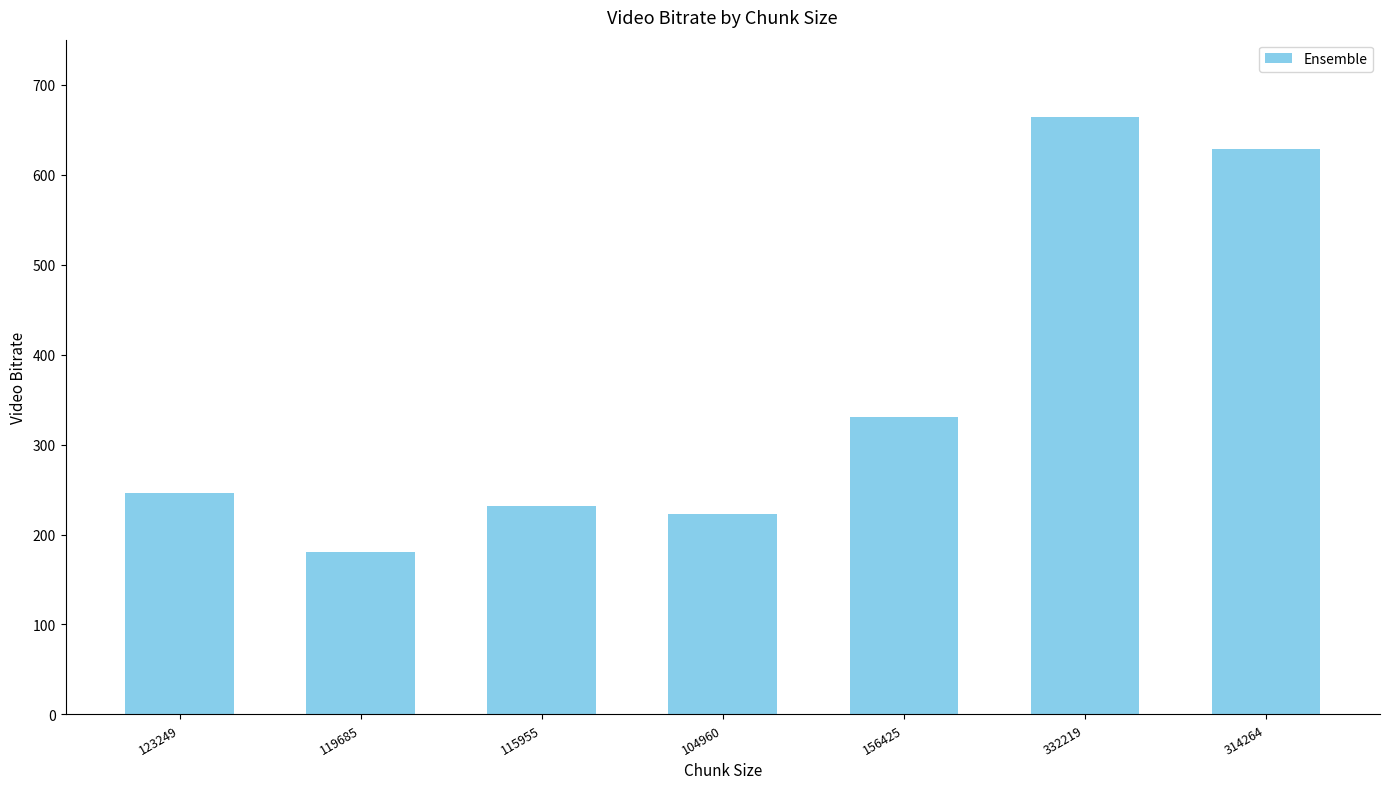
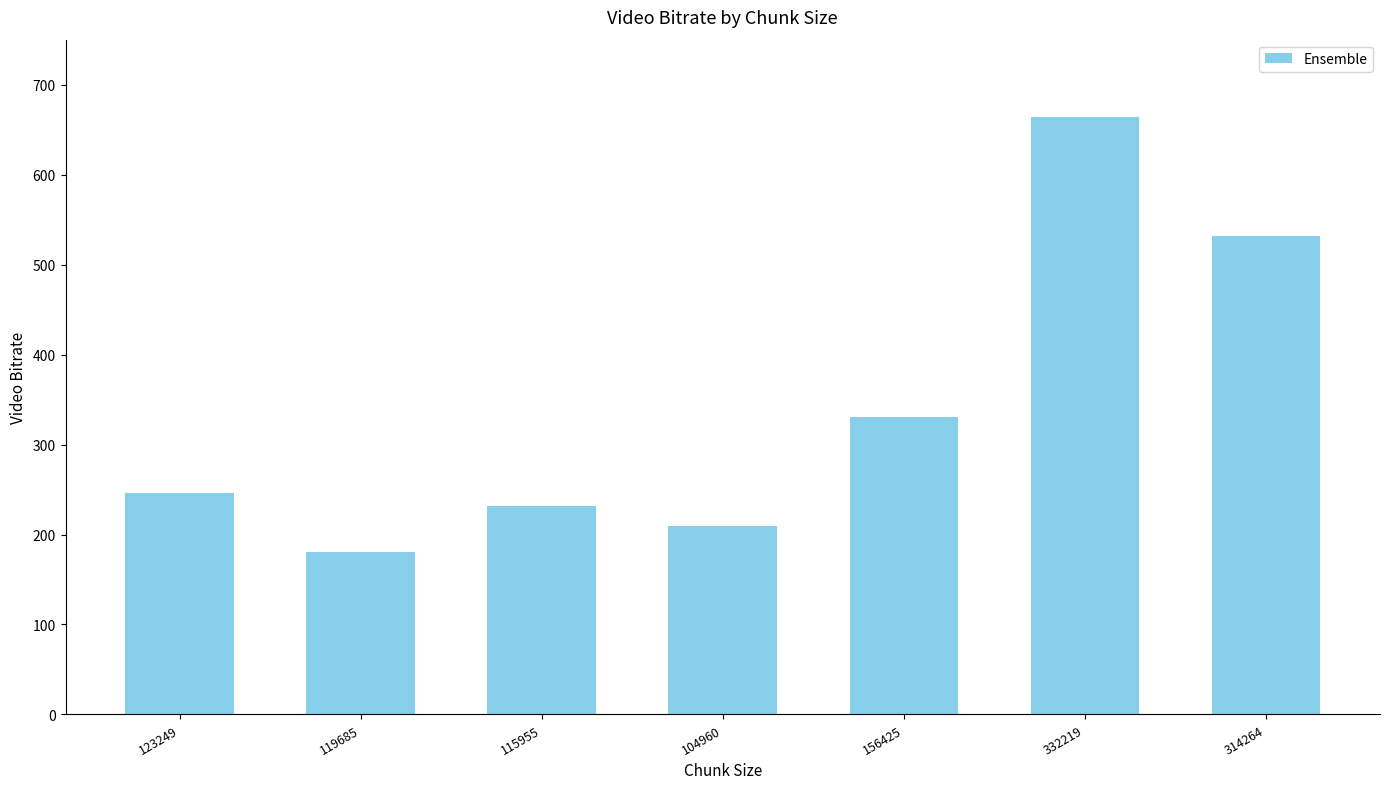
104960: 220 -> 210
314264: 630 -> 530
